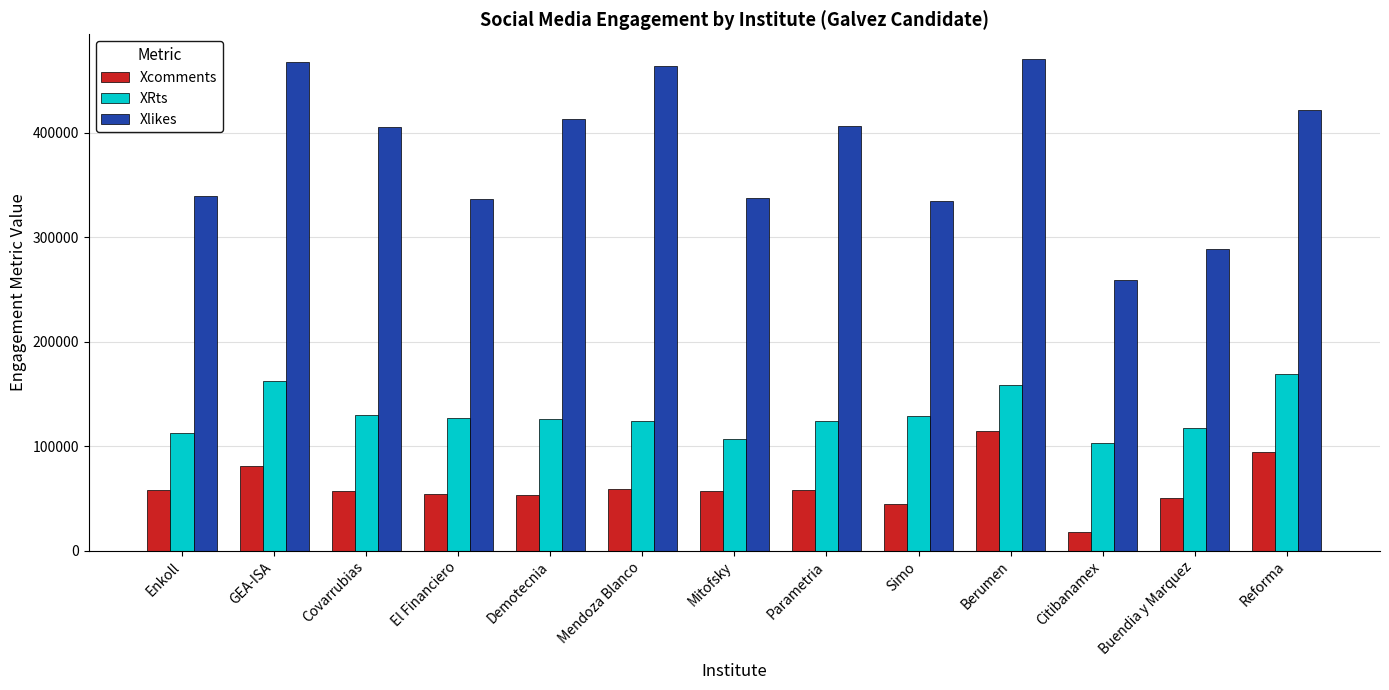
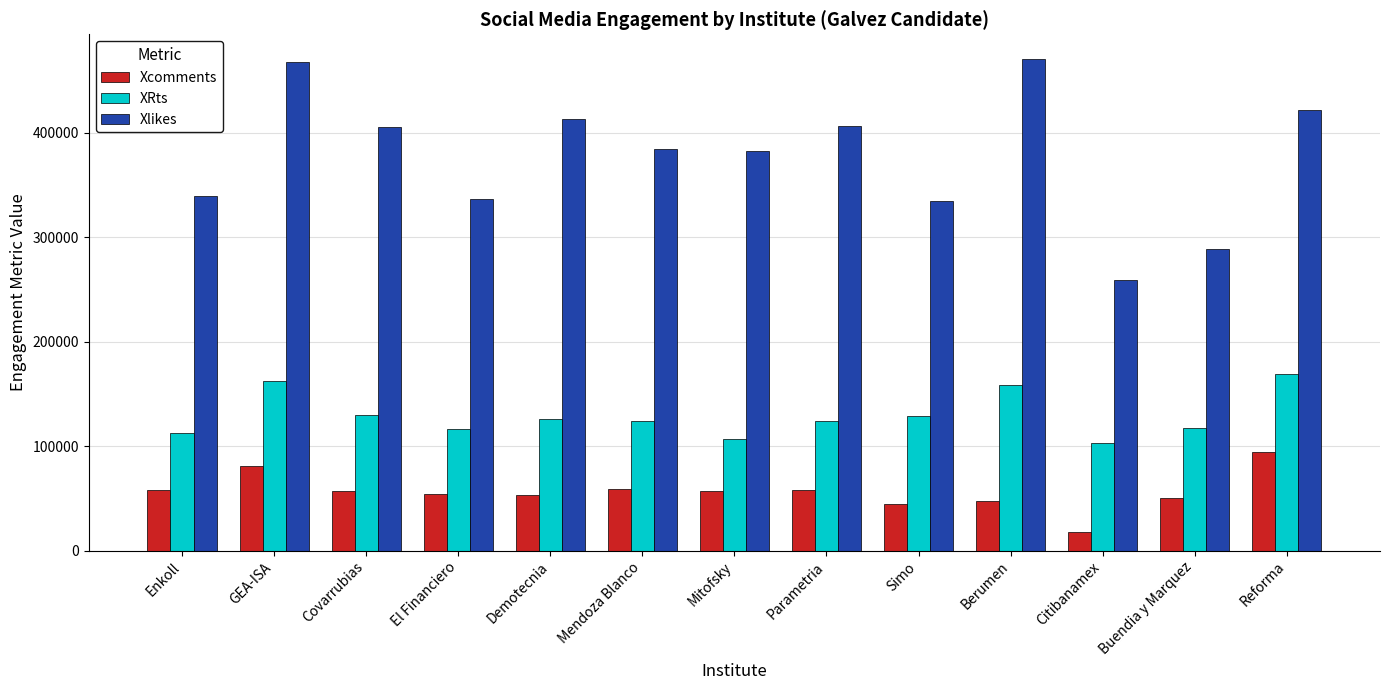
XRts, El Financiero: 127000 -> 117000
Xlikes, Mendoza Blanco: 464000 -> 385000
Xlikes, Mitofsky: 337000 -> 383000
Xcomments, Berumen: 114000 -> 47000
